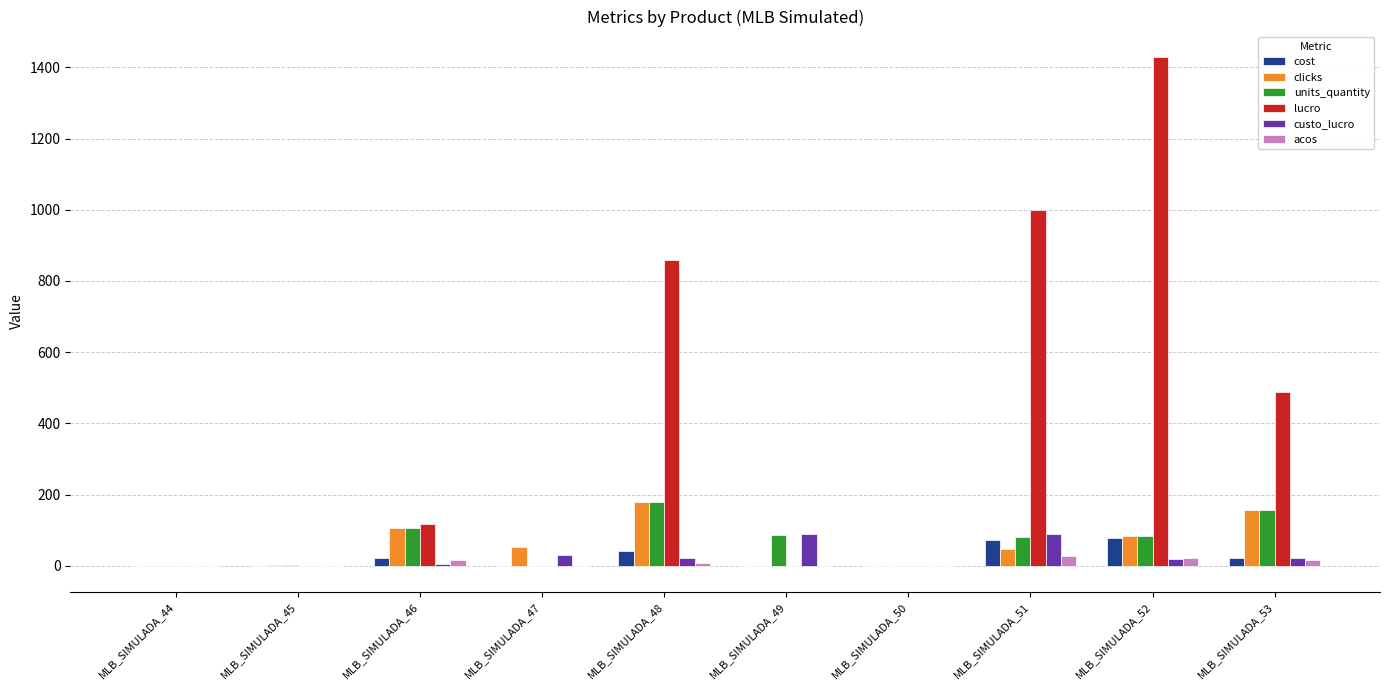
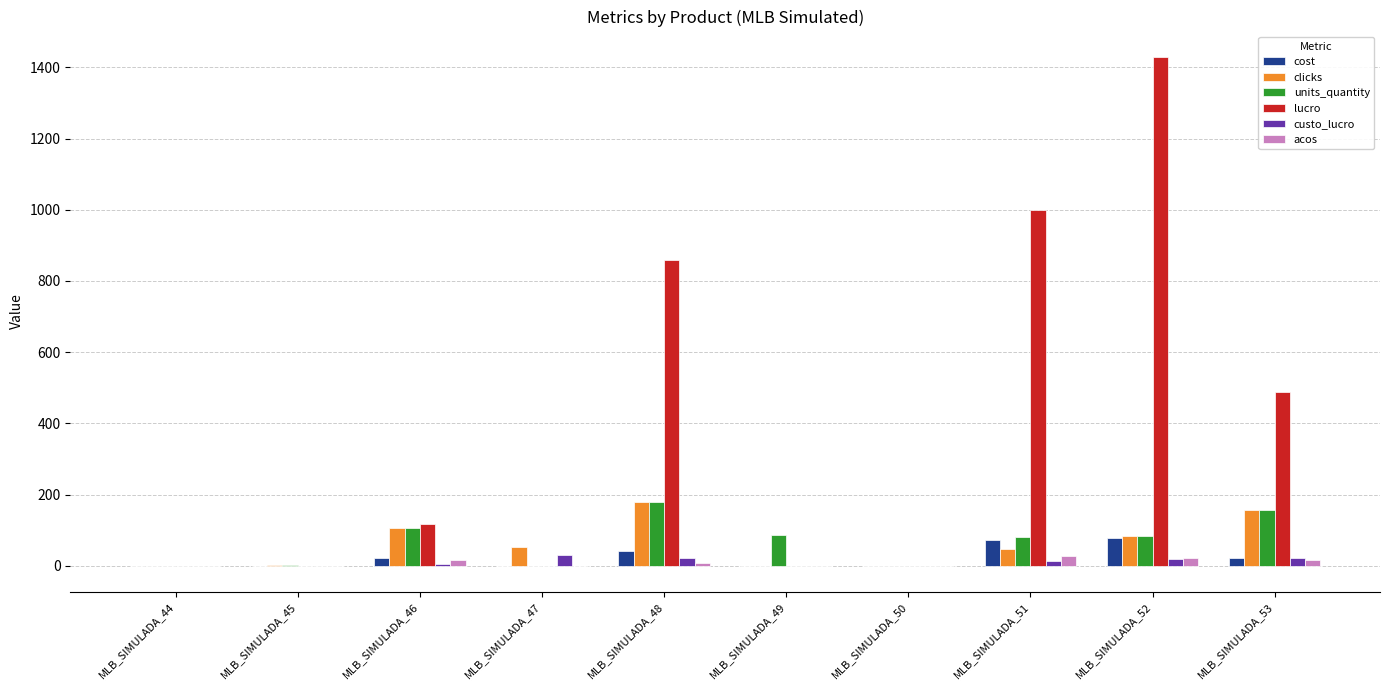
custo_lucro, MLB_SIMULADA_49: 90 -> 0
custo_lucro, MLB_SIMULADA_51: 90 -> 10
